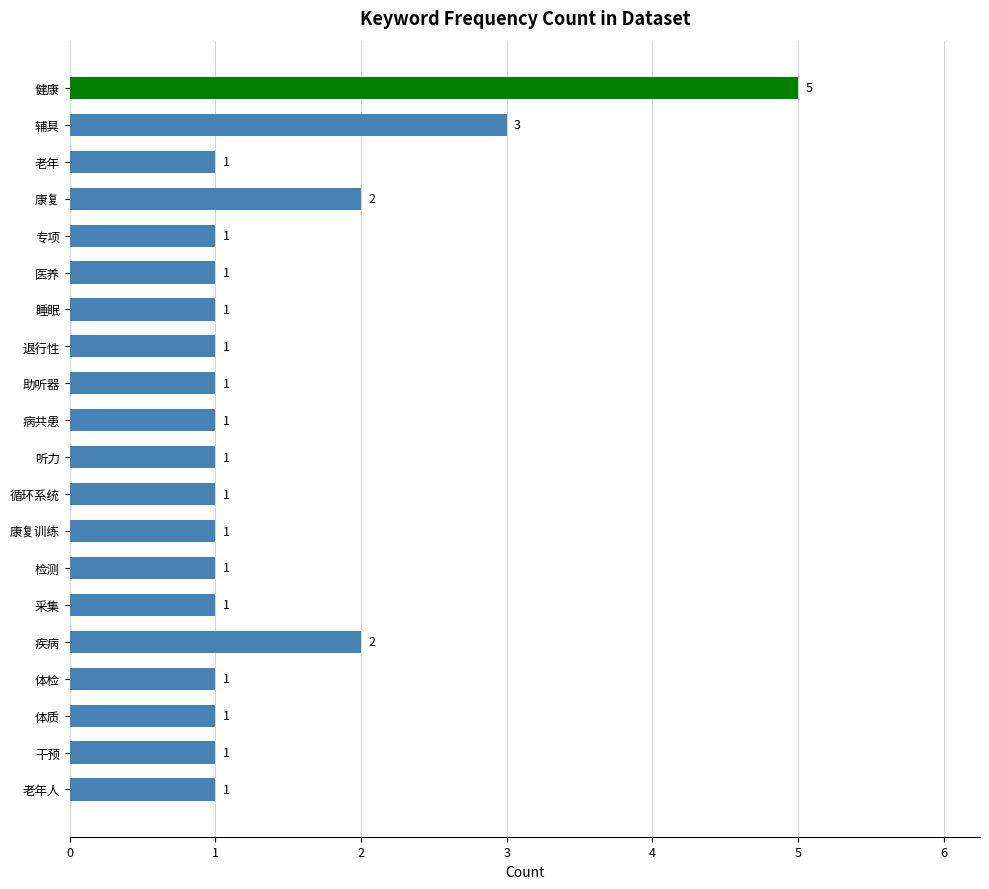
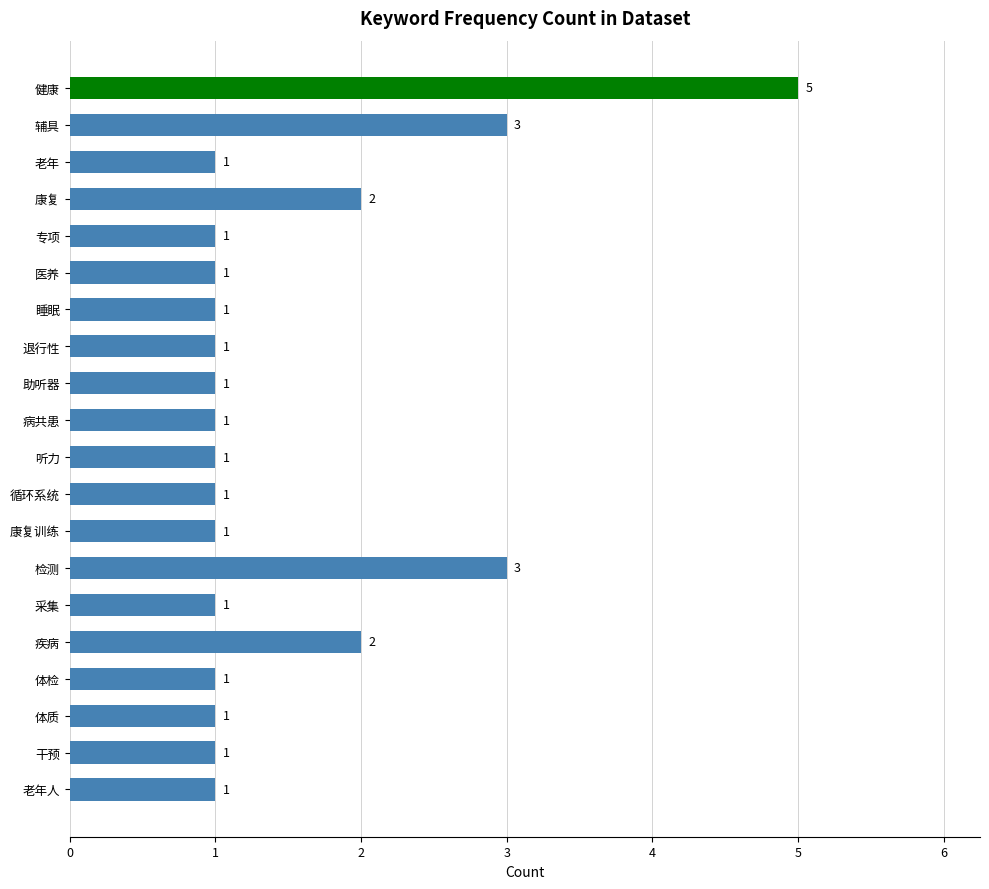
检测: 1 -> 3
